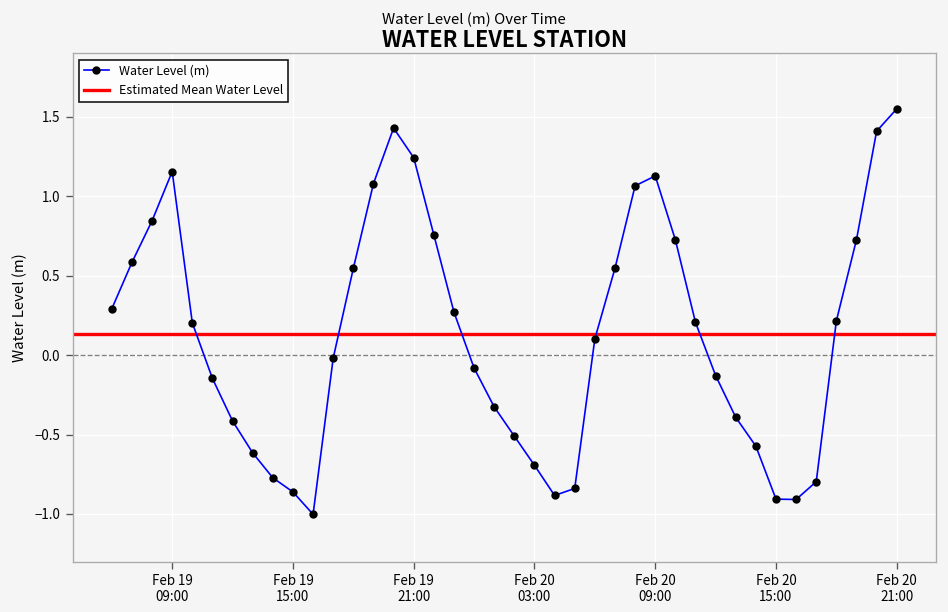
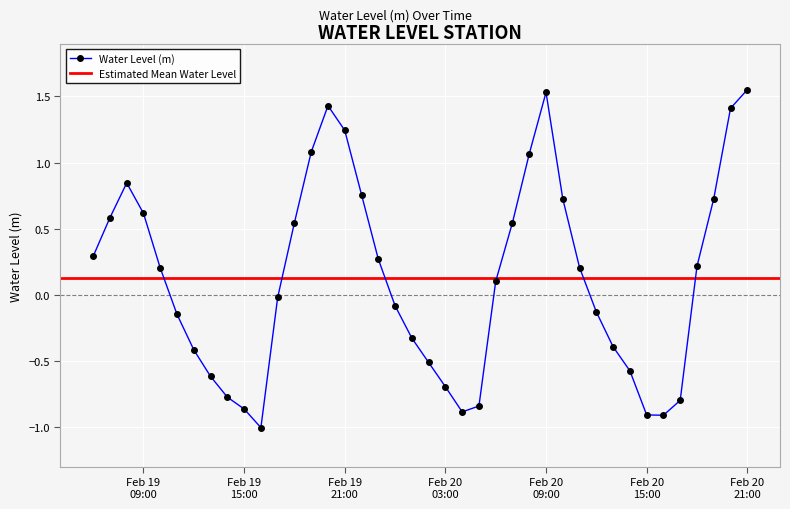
Feb 19 09:00: 1.16 -> 0.62
Feb 20 09:00: 1.13 -> 1.53
